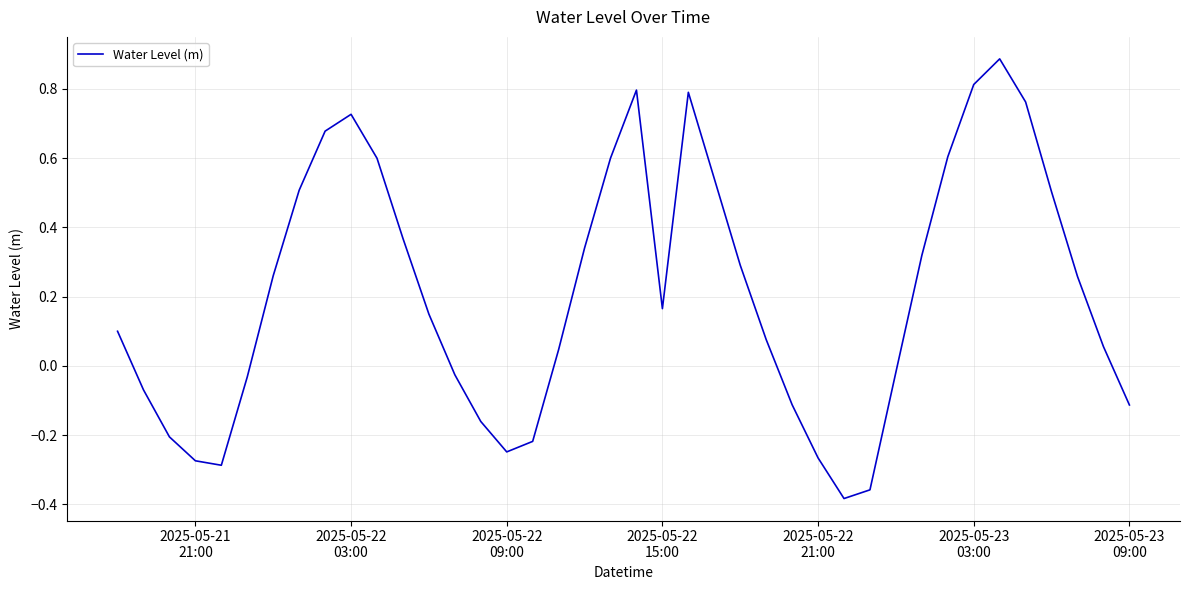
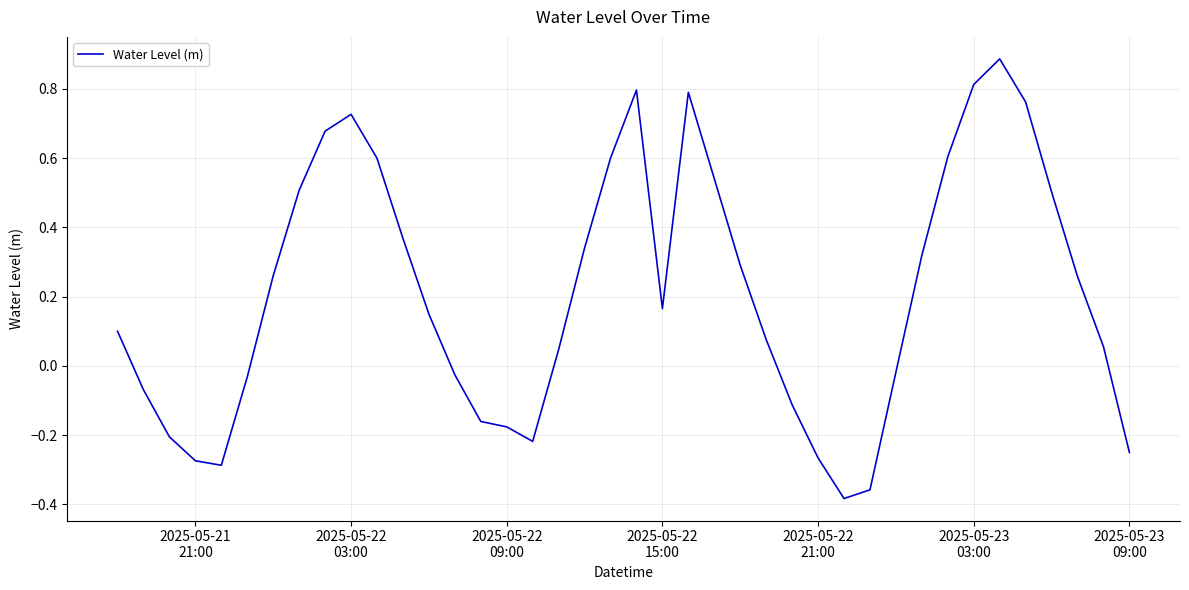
2025-05-22 09:00: -0.25 -> -0.18
2025-05-23 09:00: -0.11 -> -0.25
